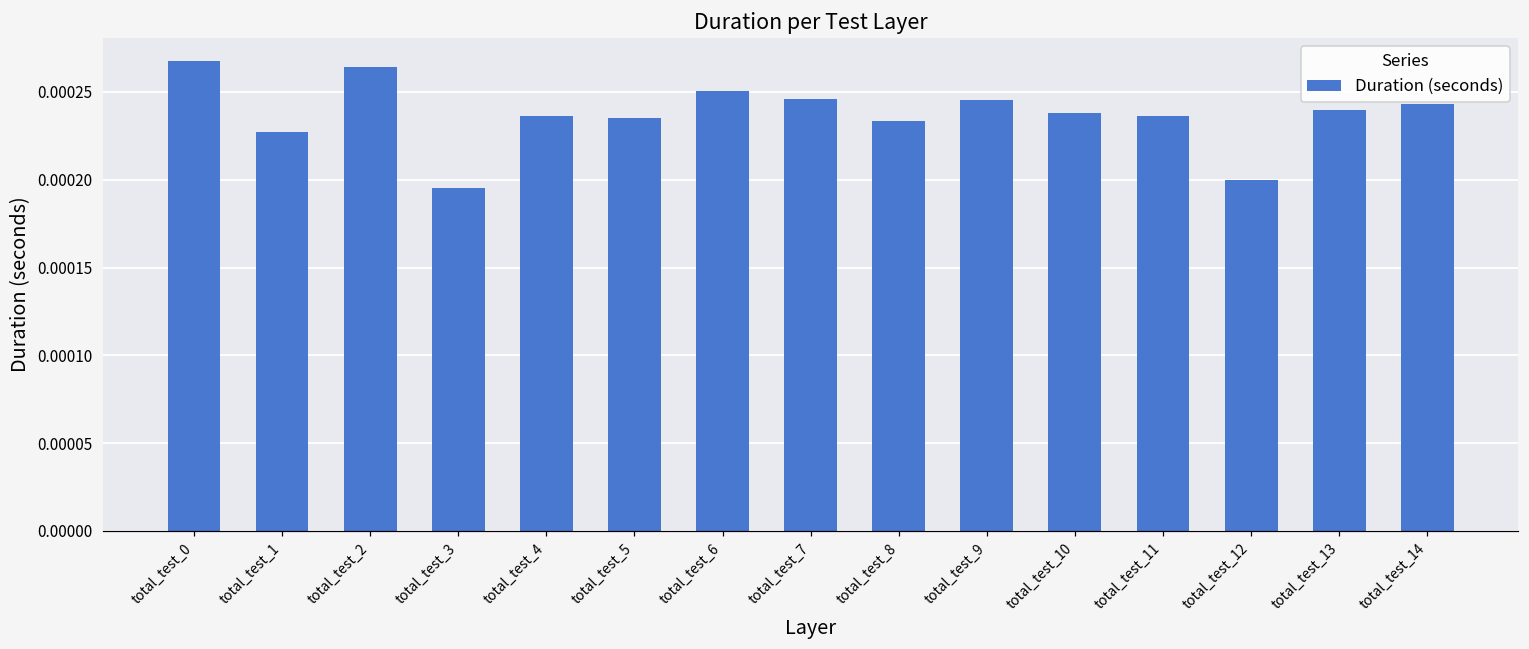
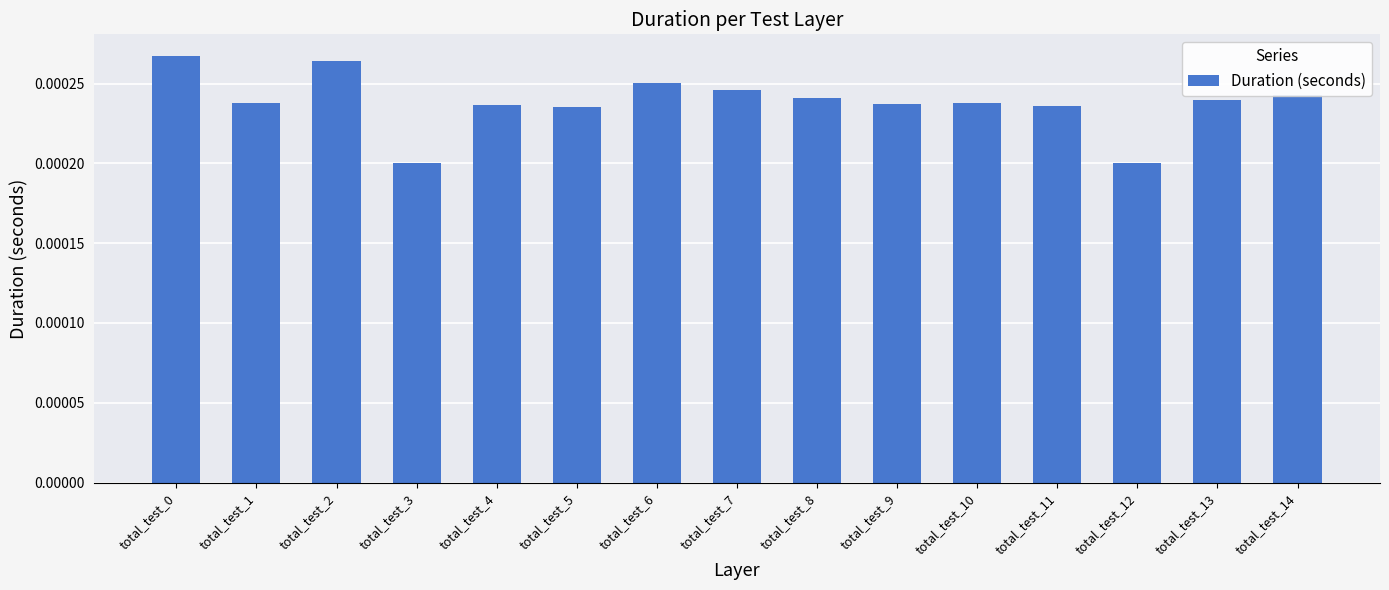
total_test_1: 0.000227 -> 0.000238
total_test_3: 0.000195 -> 0.000200
total_test_8: 0.000233 -> 0.000241
total_test_9: 0.000246 -> 0.000237
